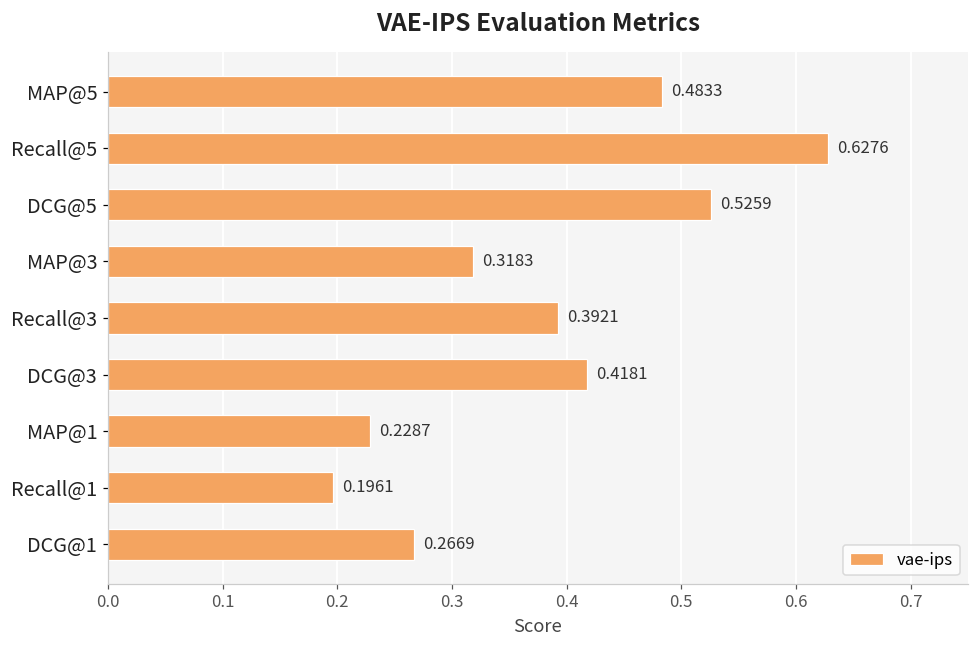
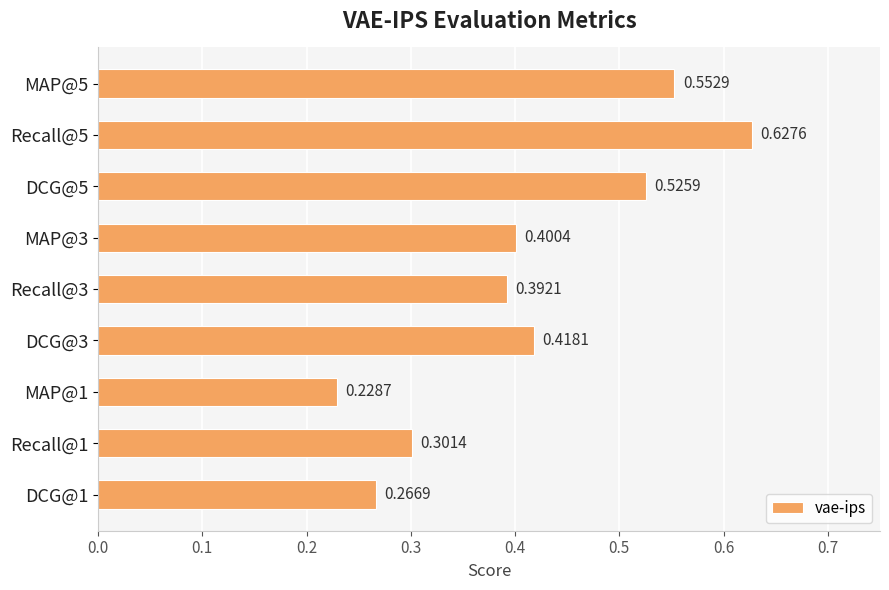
MAP@5: 0.4833 -> 0.5529
MAP@3: 0.3183 -> 0.4004
Recall@1: 0.1961 -> 0.3014
